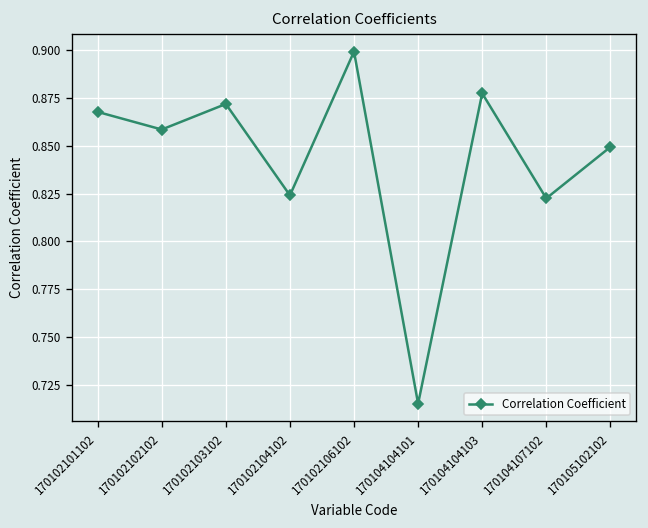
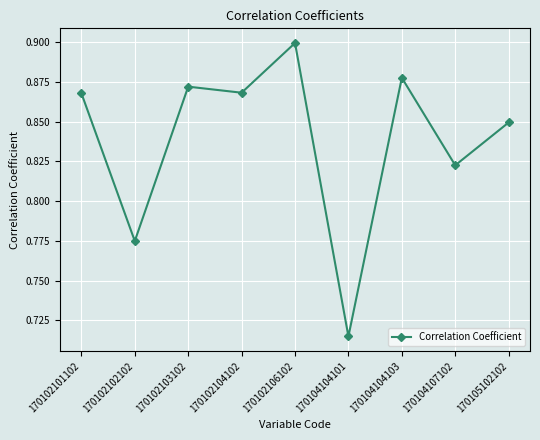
170102102102: 0.859 -> 0.775
170102104102: 0.824 -> 0.868
